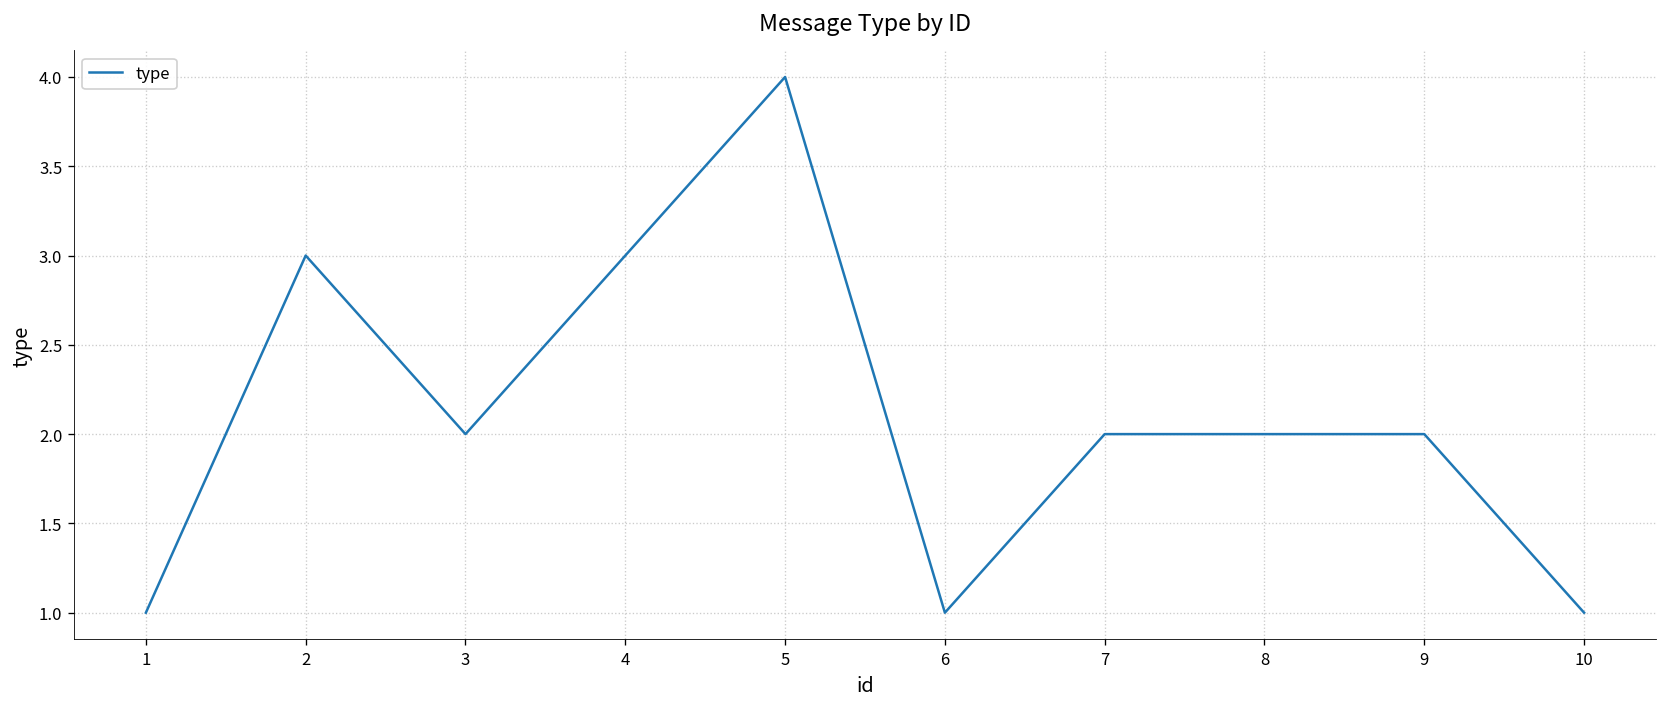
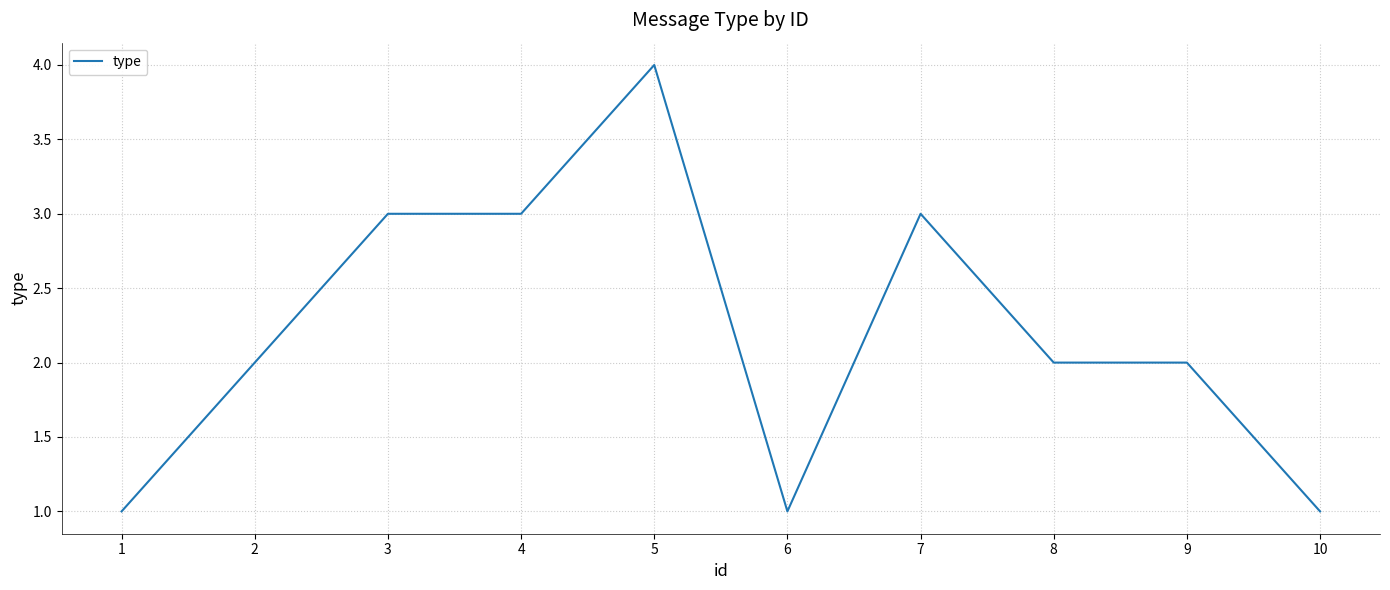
2: 3 -> 2
3: 2 -> 3
7: 2 -> 3
